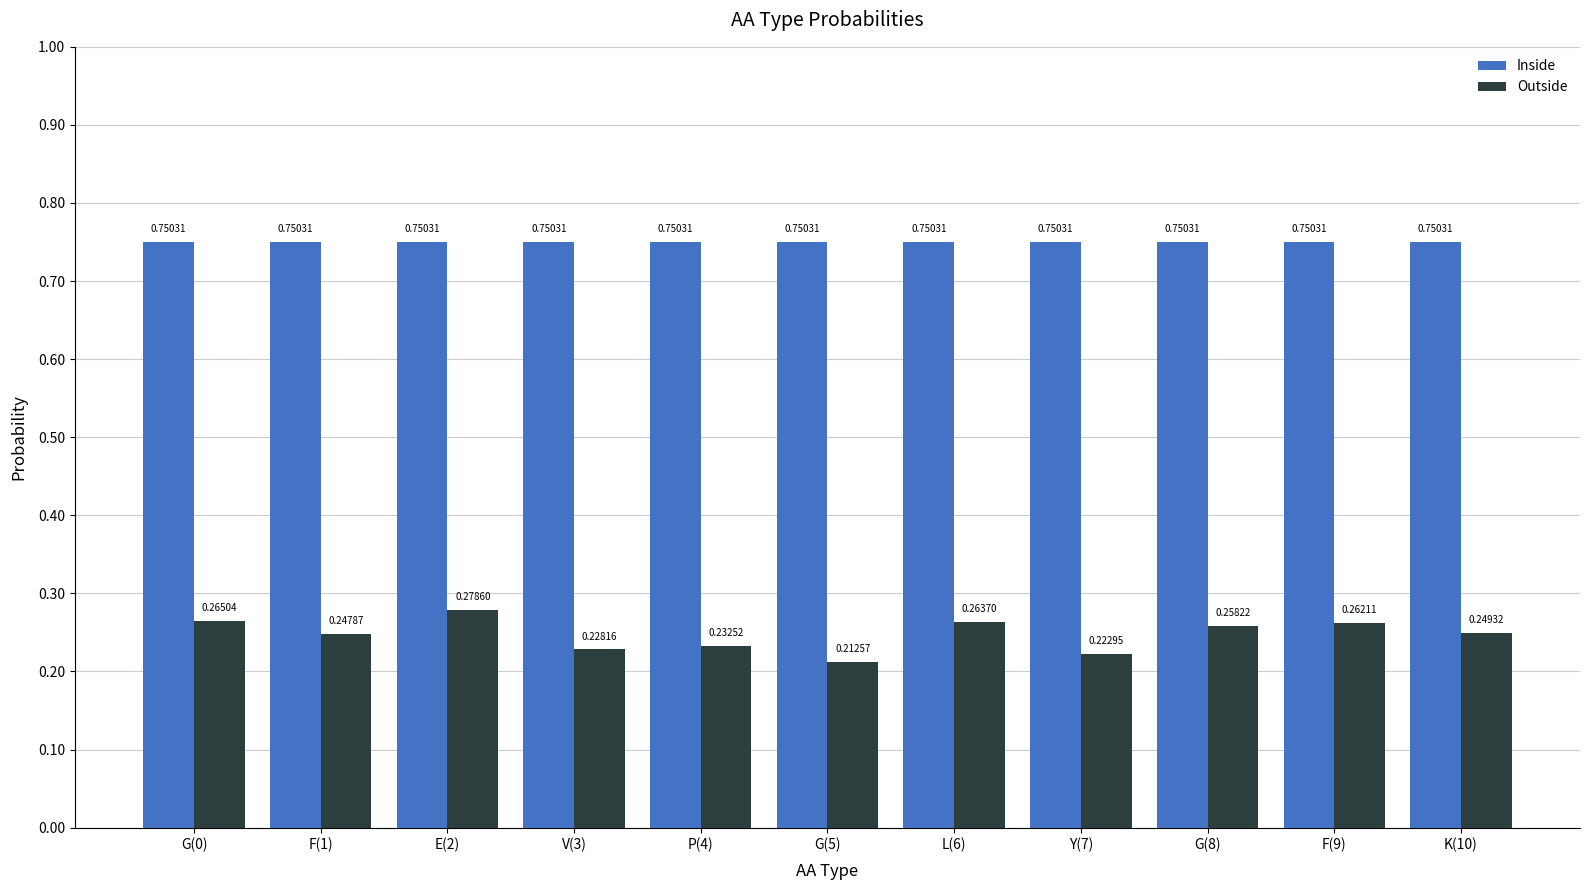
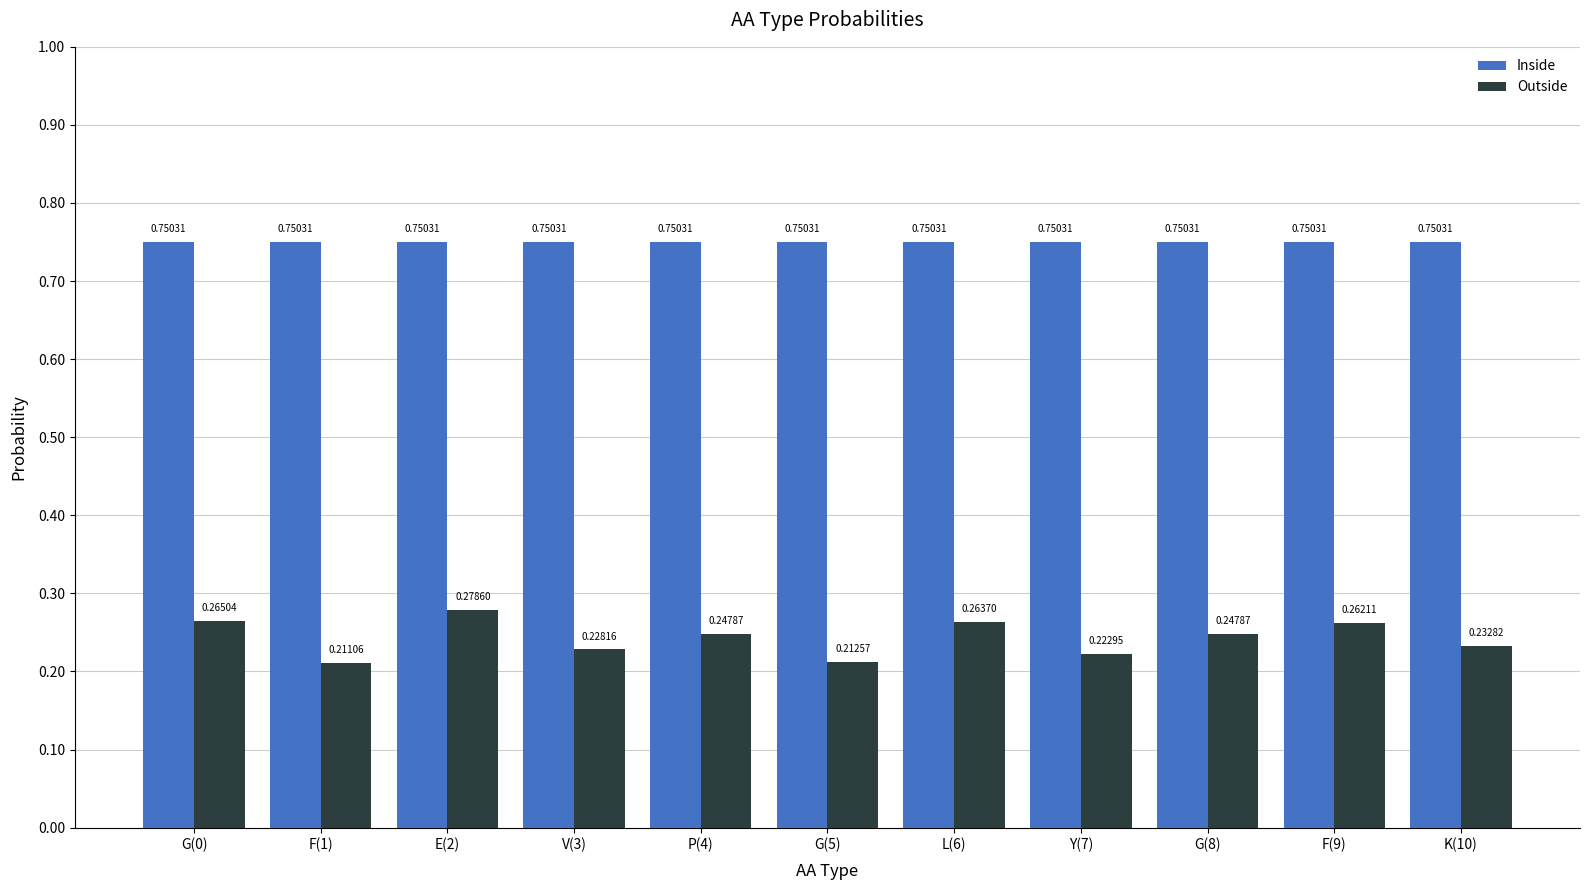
Outside, F(1): 0.24787 -> 0.21106
Outside, P(4): 0.23252 -> 0.24787
Outside, G(8): 0.25822 -> 0.24787
Outside, K(10): 0.24932 -> 0.23282
